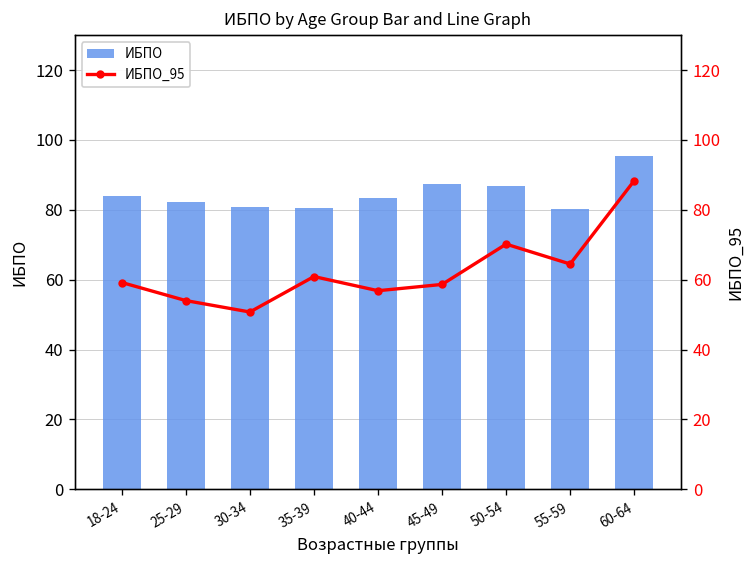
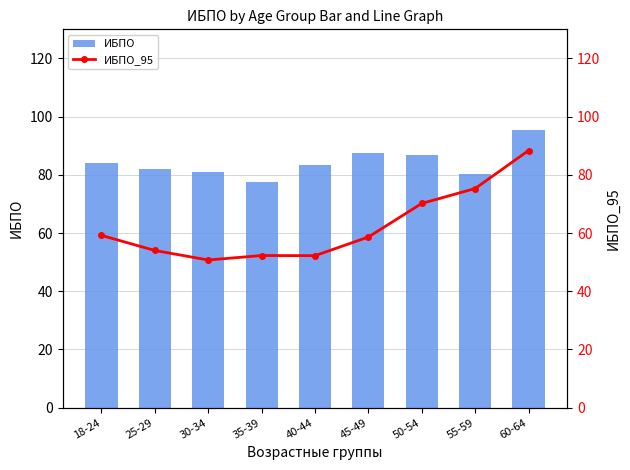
ИБПО, 35-39: 80 -> 77
ИБПО_95, 35-39: 61 -> 52
ИБПО_95, 40-44: 57 -> 52
ИБПО_95, 55-59: 64 -> 75
